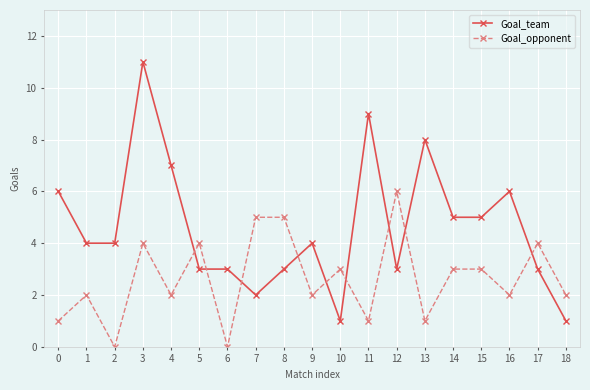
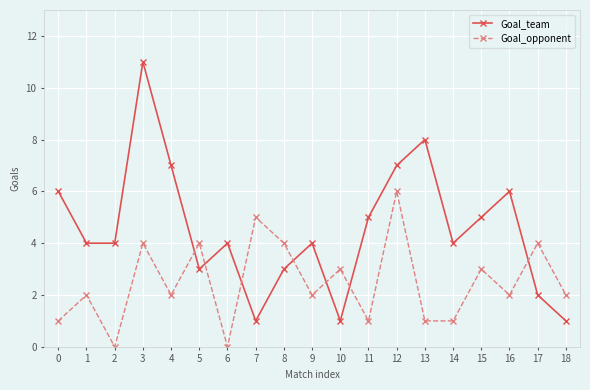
Goal_team, 6: 3 -> 4
Goal_team, 7: 2 -> 1
Goal_opponent, 8: 5 -> 4
Goal_team, 11: 9 -> 5
Goal_team, 12: 3 -> 7
Goal_team, 14: 5 -> 4
Goal_opponent, 14: 3 -> 1
Goal_team, 17: 3 -> 2
